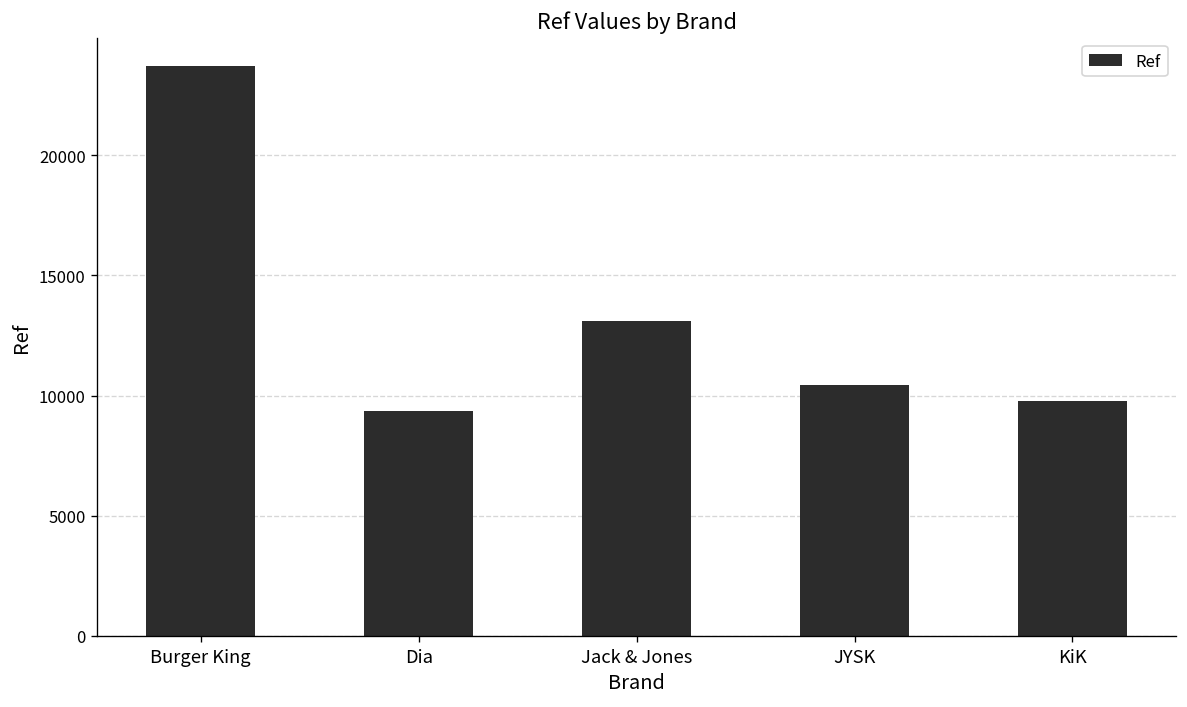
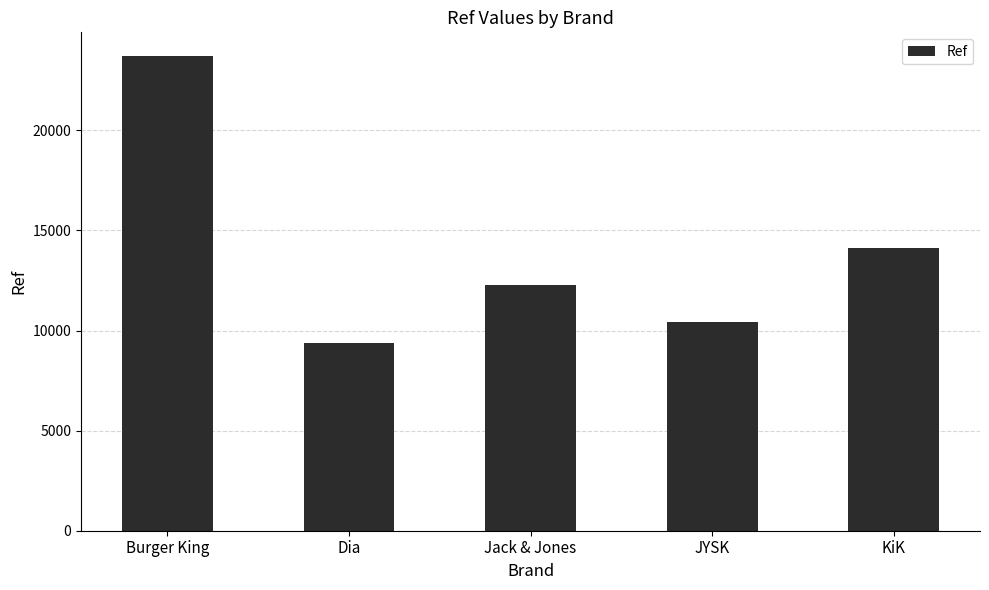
Jack & Jones: 13100 -> 12300
KiK: 9800 -> 14100
